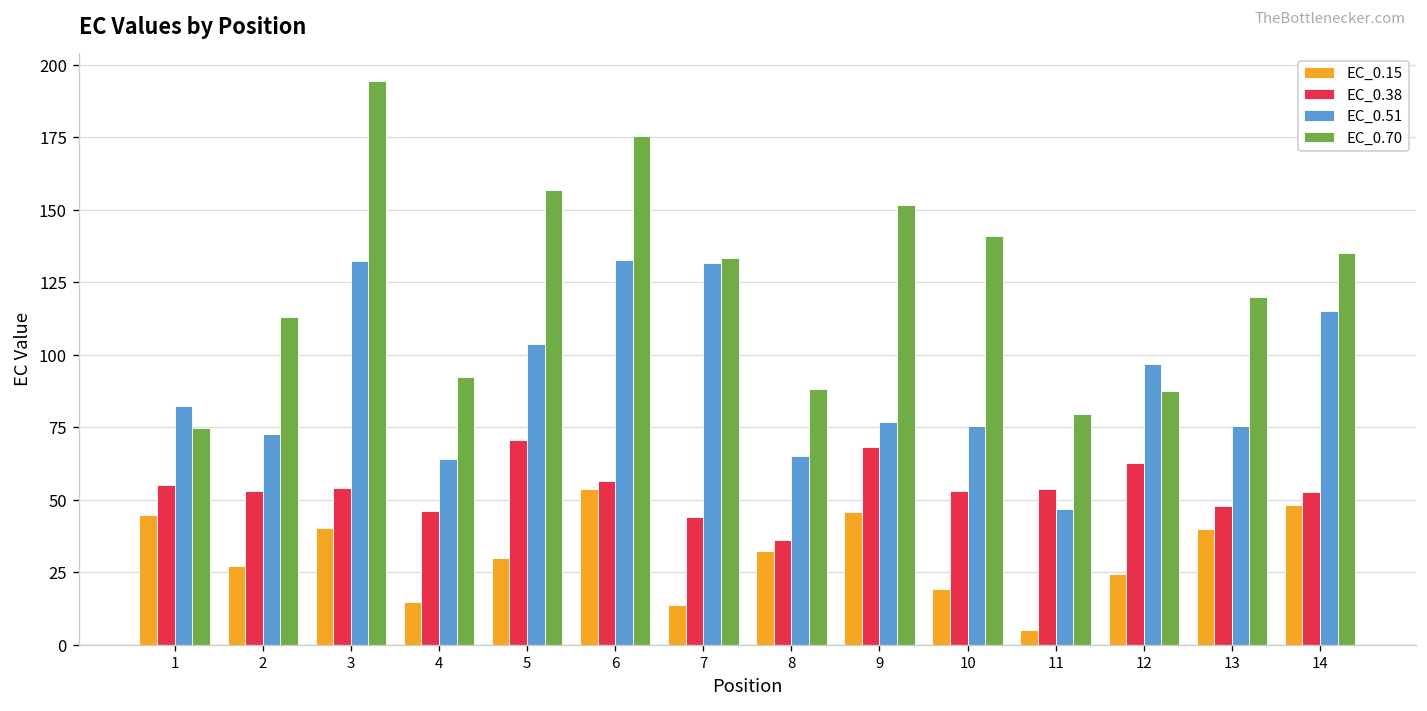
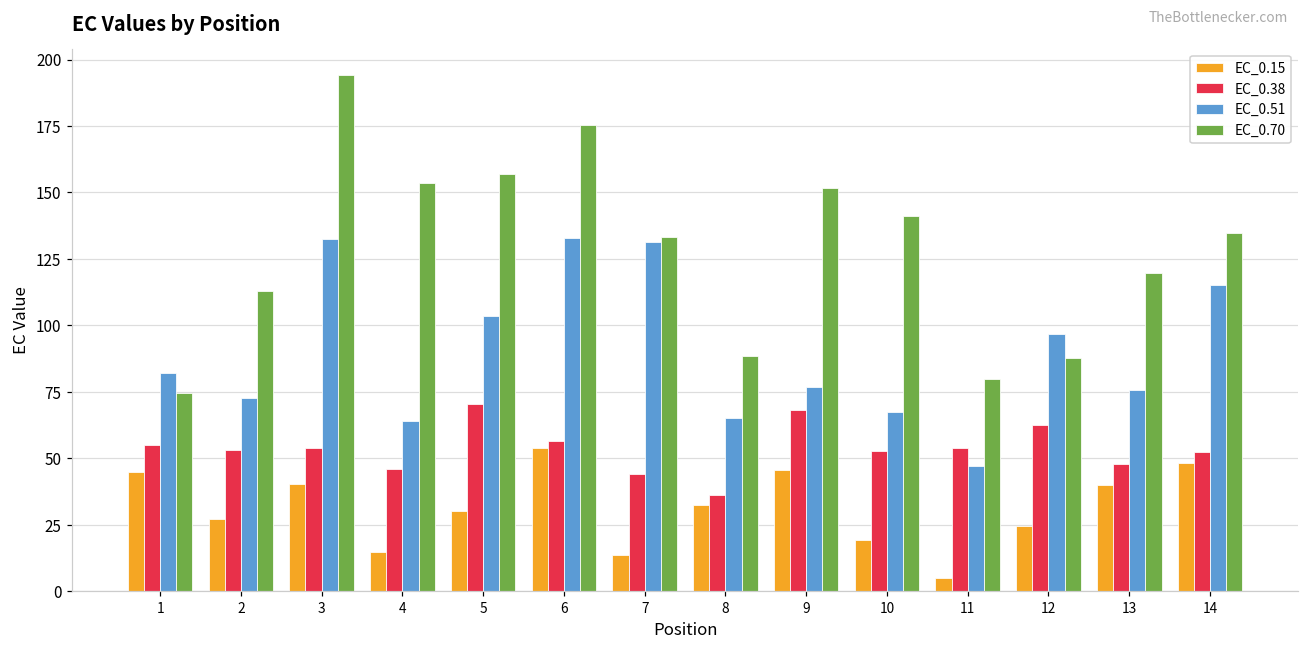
EC_0.70, 4: 92 -> 154
EC_0.51, 10: 75 -> 67
